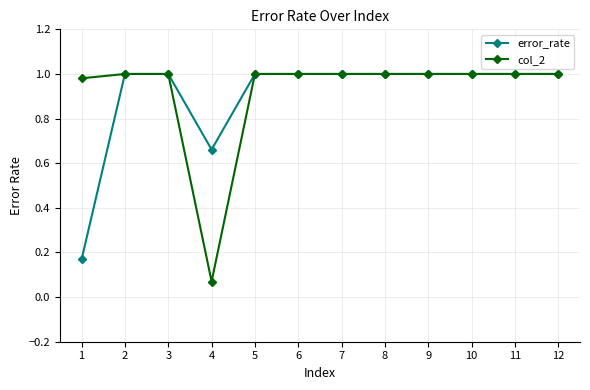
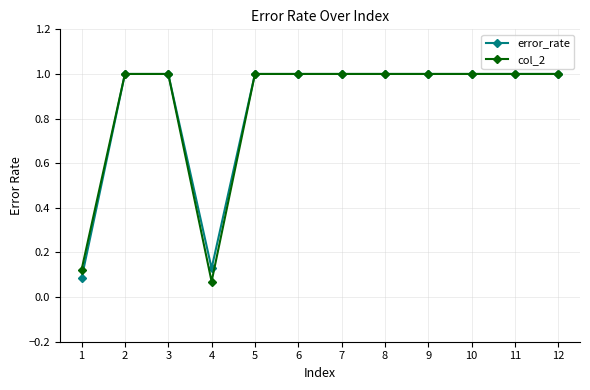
error_rate, 1: 0.17 -> 0.08
col_2, 1: 0.98 -> 0.12
error_rate, 4: 0.66 -> 0.13
